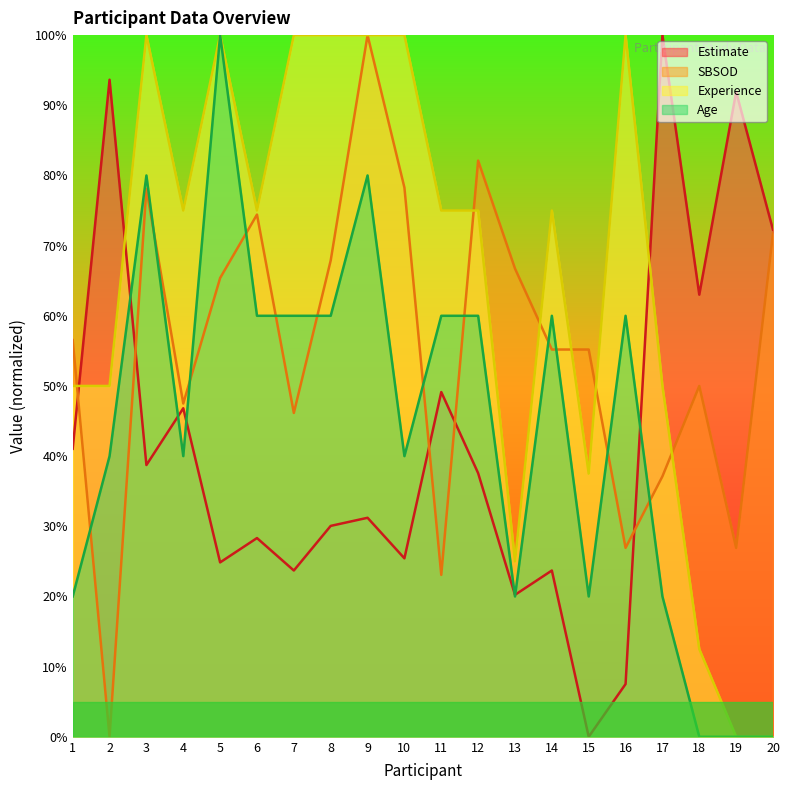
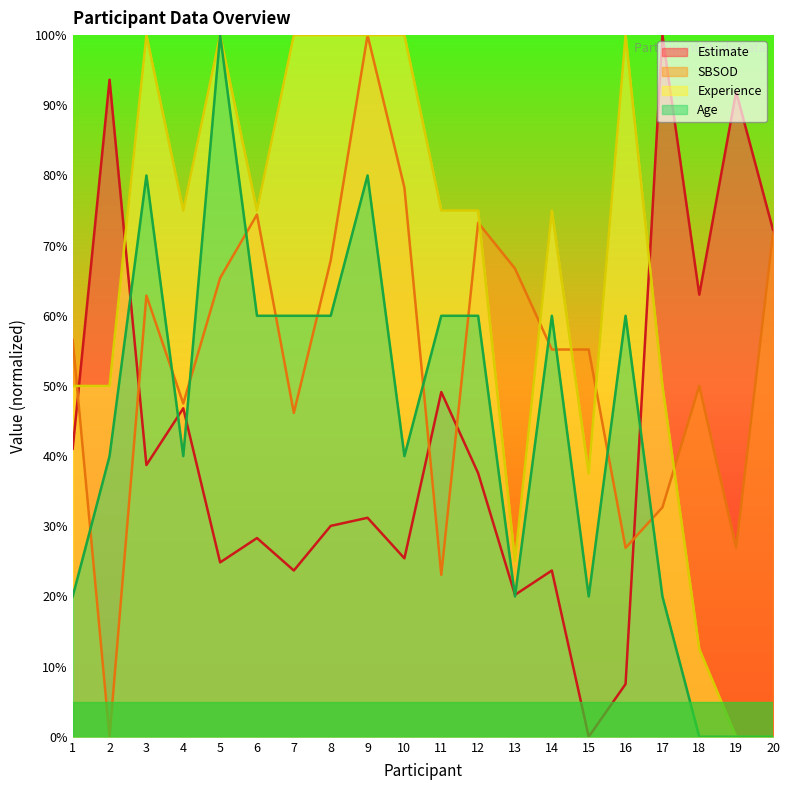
SBSOD, 3: 78% -> 63%
SBSOD, 12: 82% -> 73%
SBSOD, 17: 37% -> 33%
